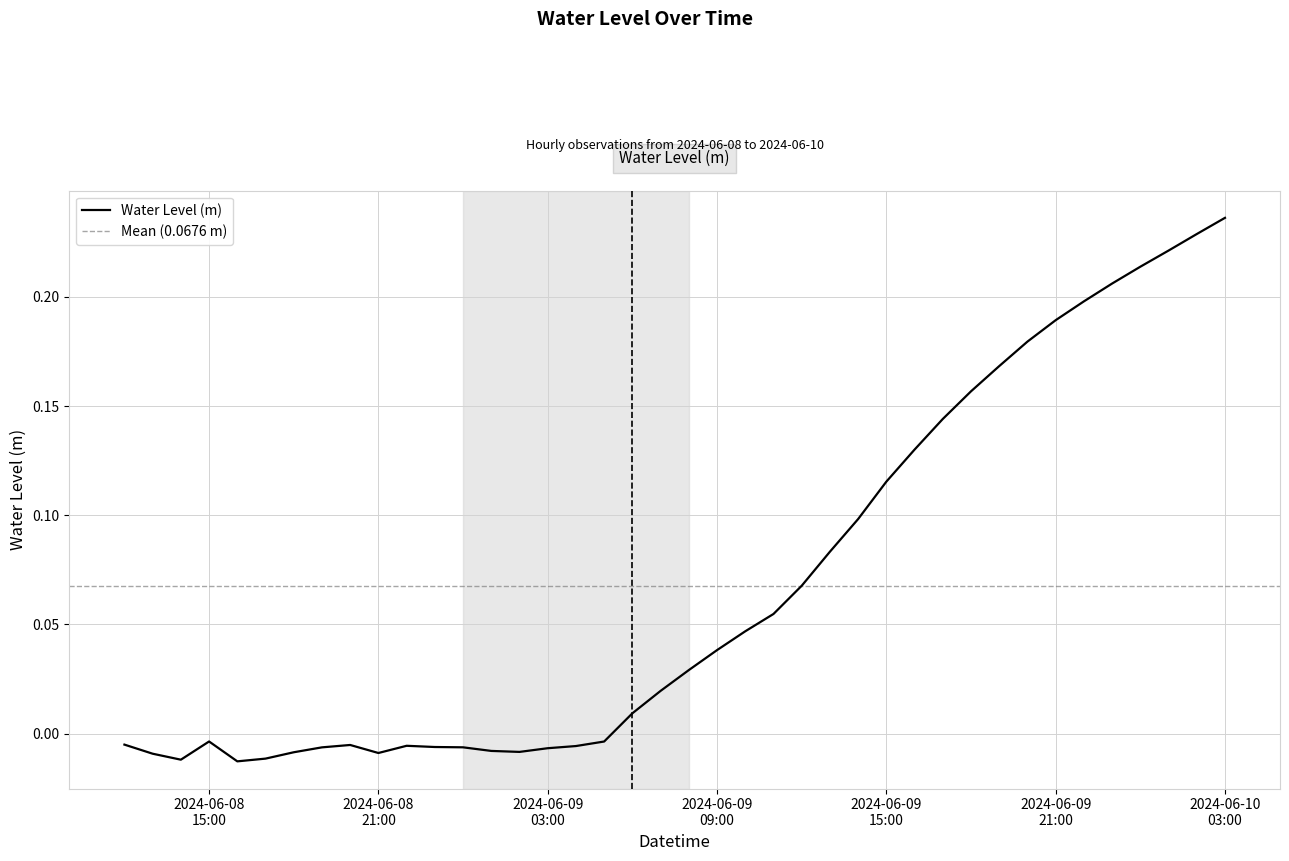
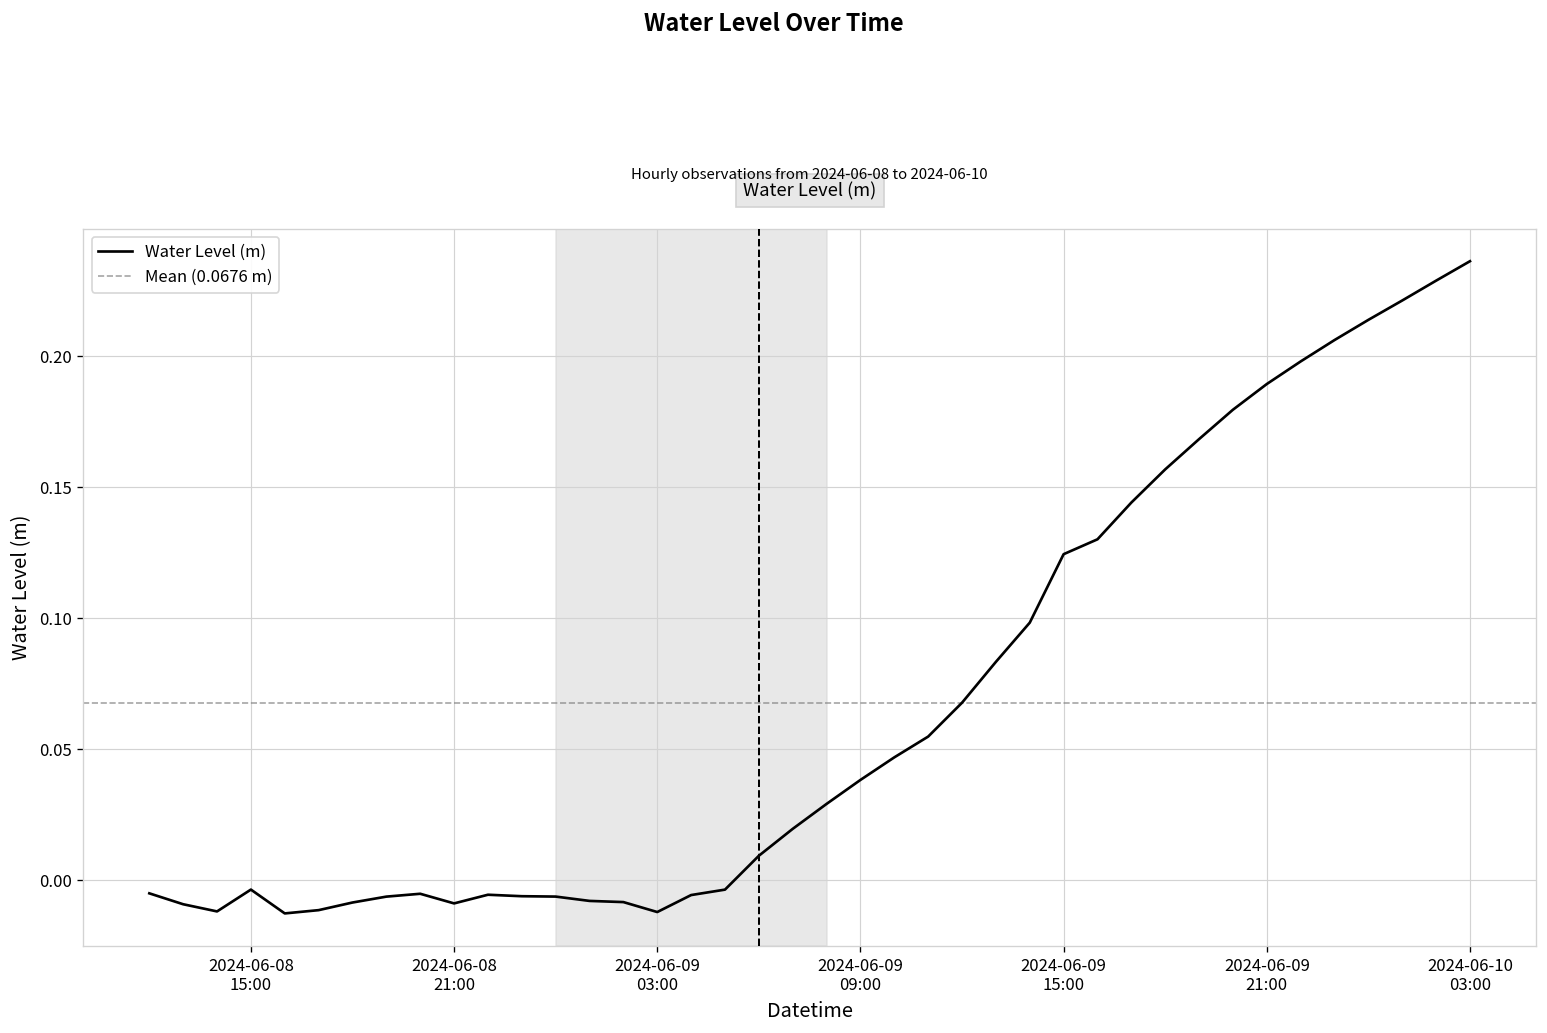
2024-06-09 03:00: -0.007 -> -0.012
2024-06-09 15:00: 0.115 -> 0.124
